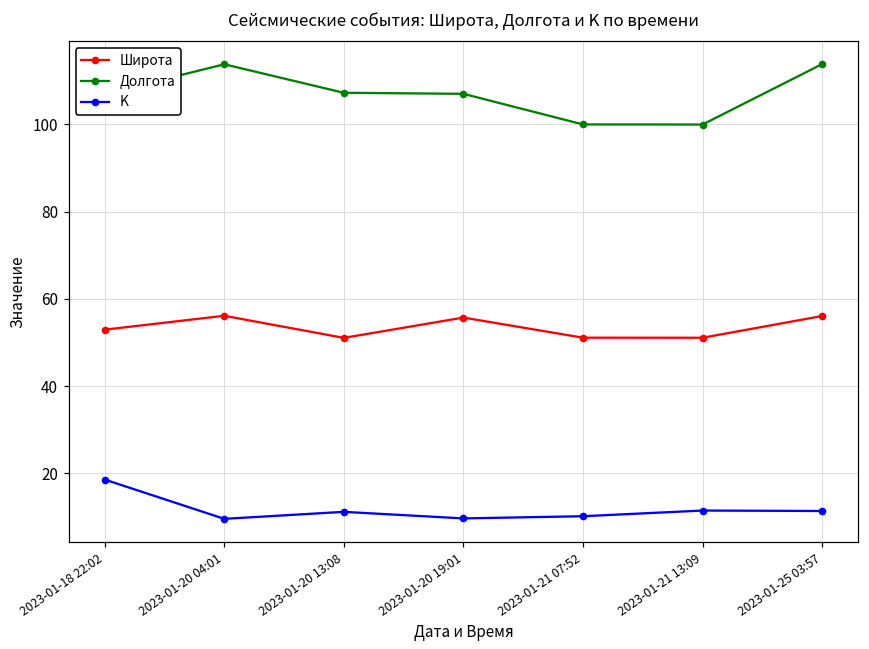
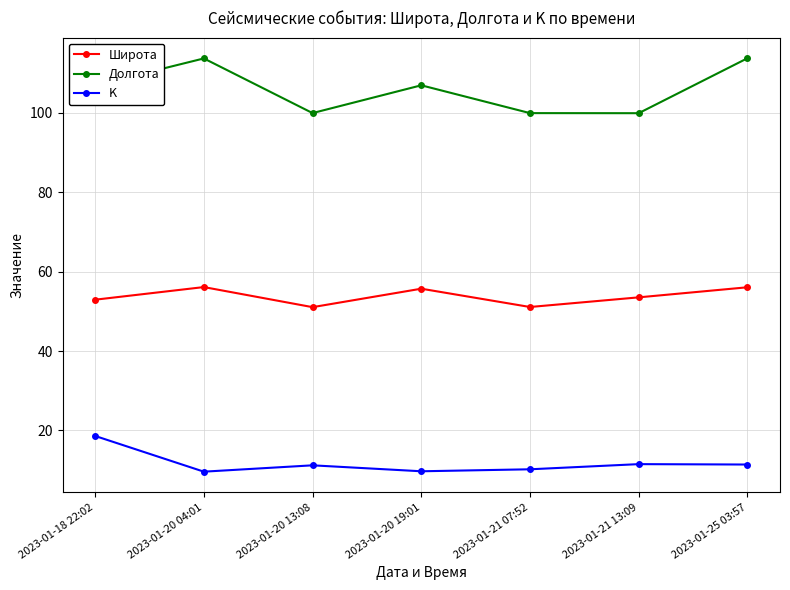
Долгота, 2023-01-20 13:08: 107 -> 100
Широта, 2023-01-21 13:09: 51 -> 54
